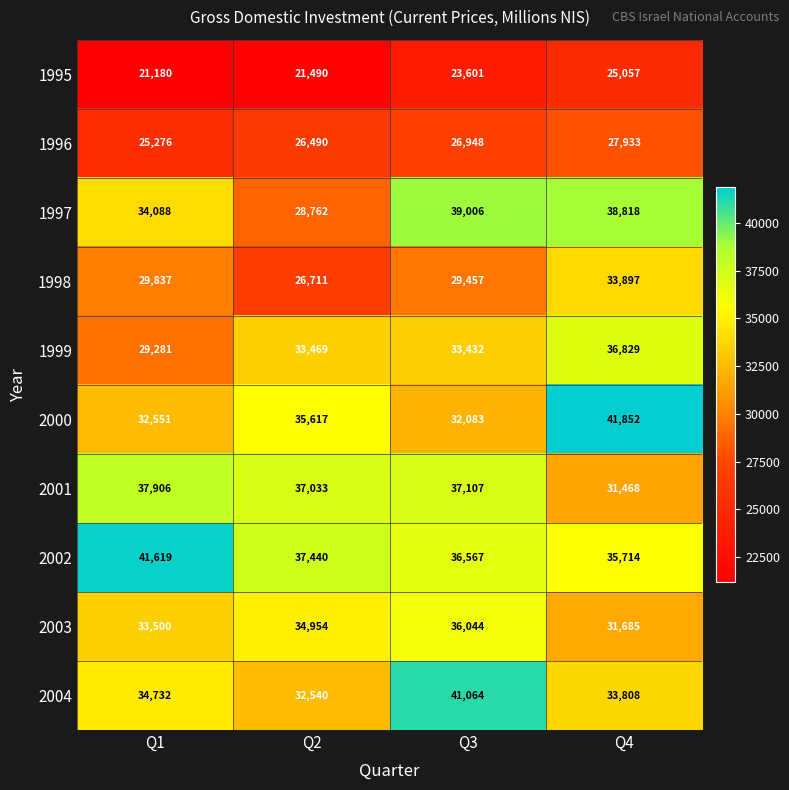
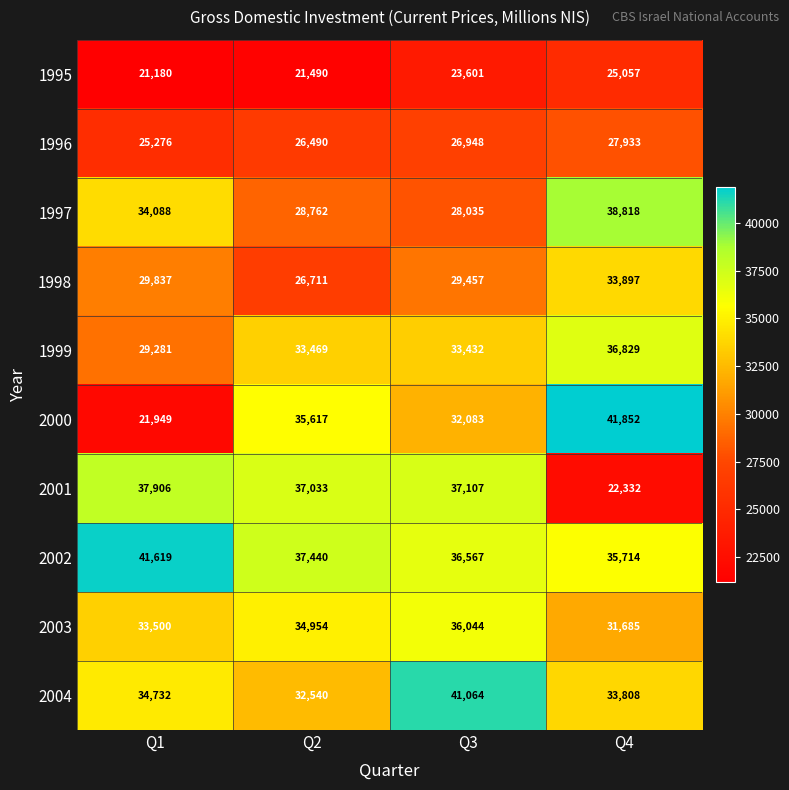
1997, Q3: 39,006 -> 28,035
2000, Q1: 32,551 -> 21,949
2001, Q4: 31,468 -> 22,332
